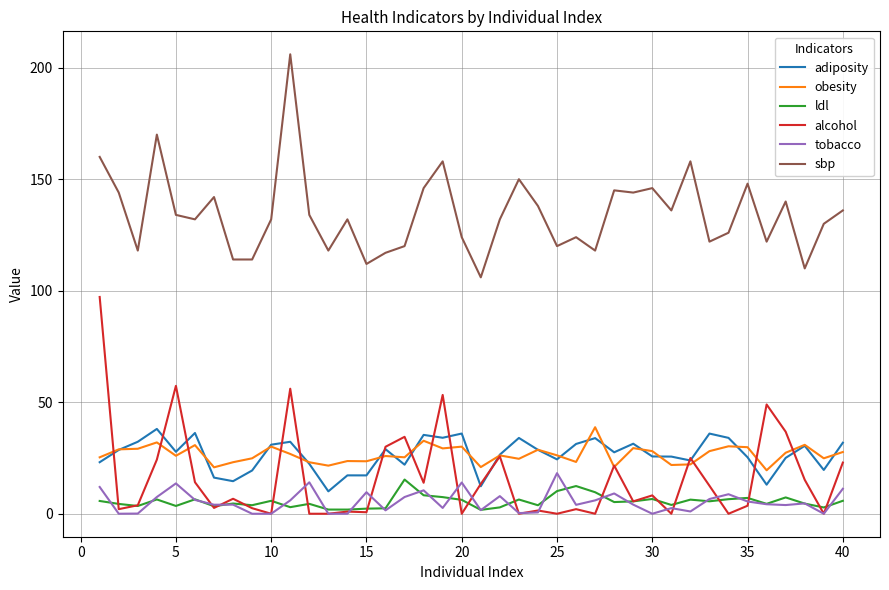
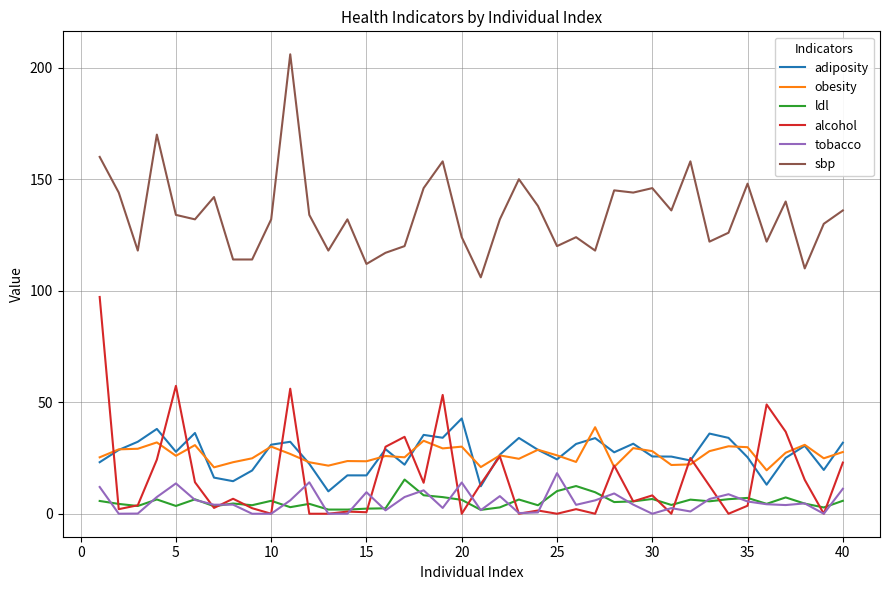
adiposity, 20: 36 -> 43
